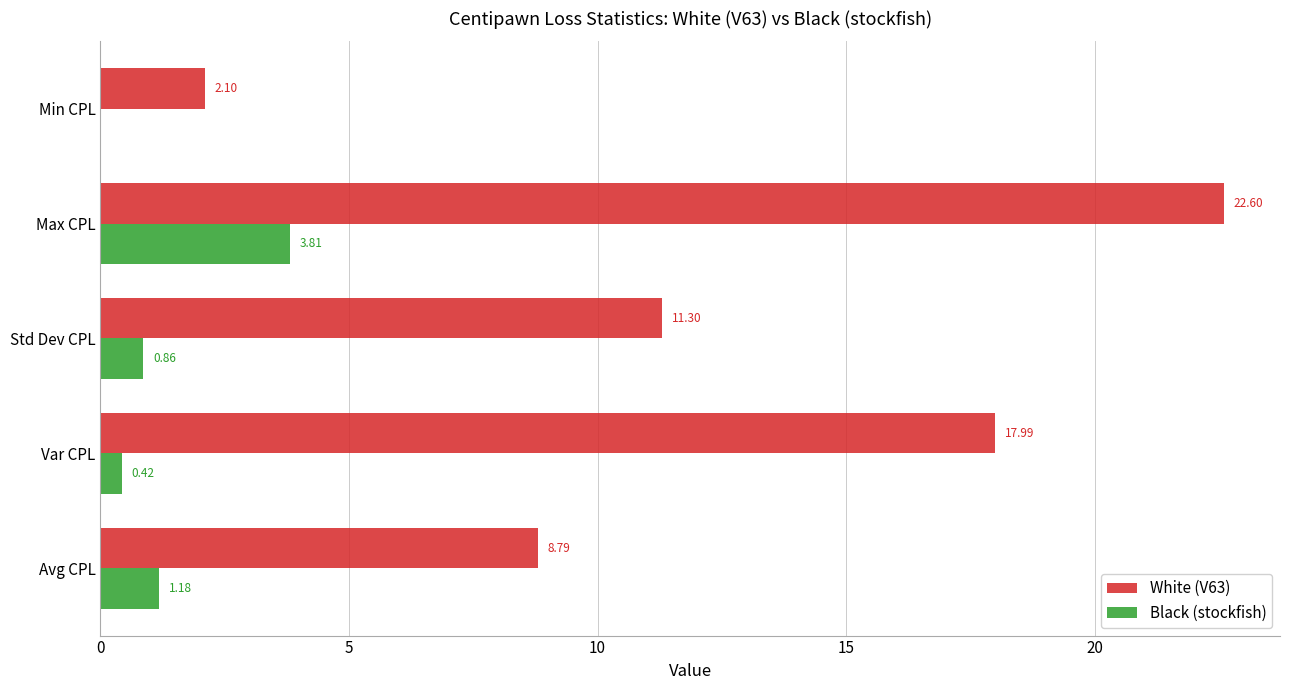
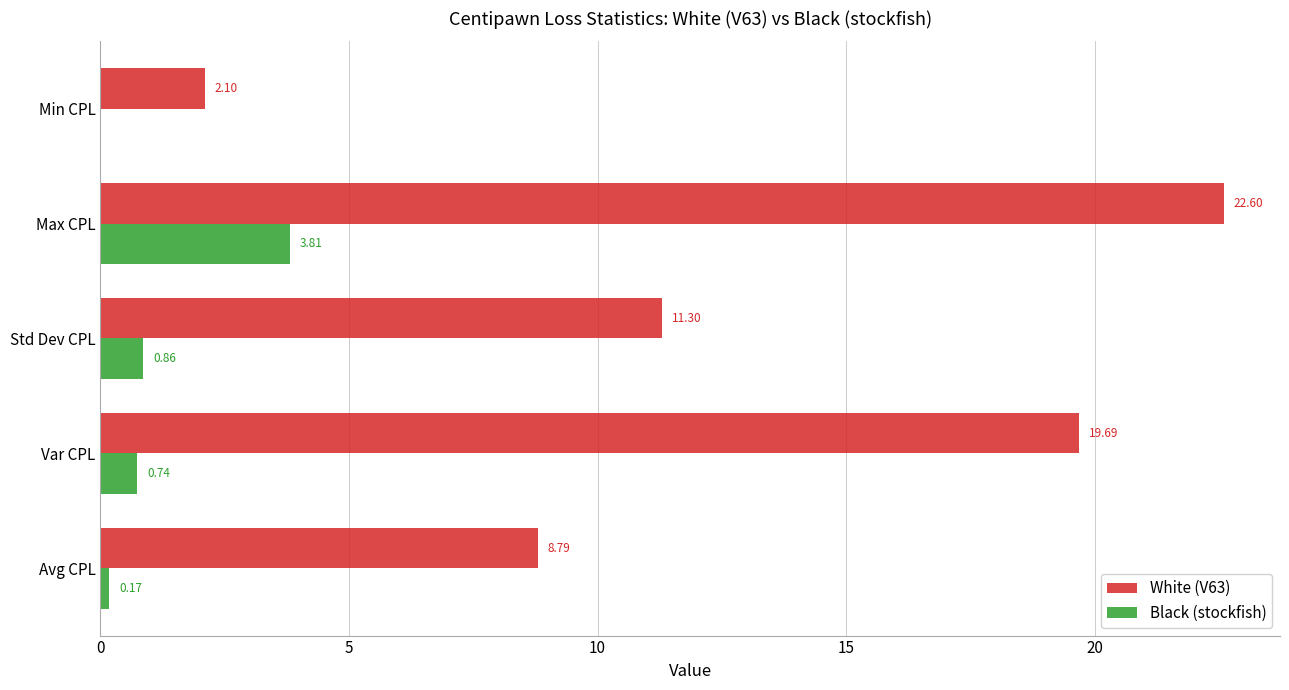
White (V63), Var CPL: 17.99 -> 19.69
Black (stockfish), Var CPL: 0.42 -> 0.74
Black (stockfish), Avg CPL: 1.18 -> 0.17
